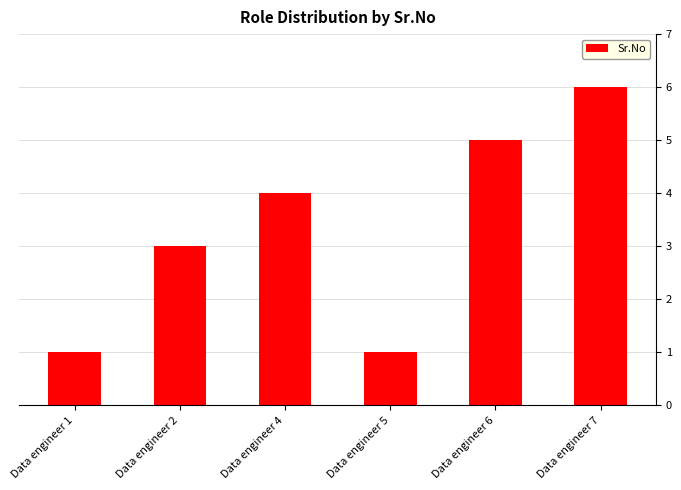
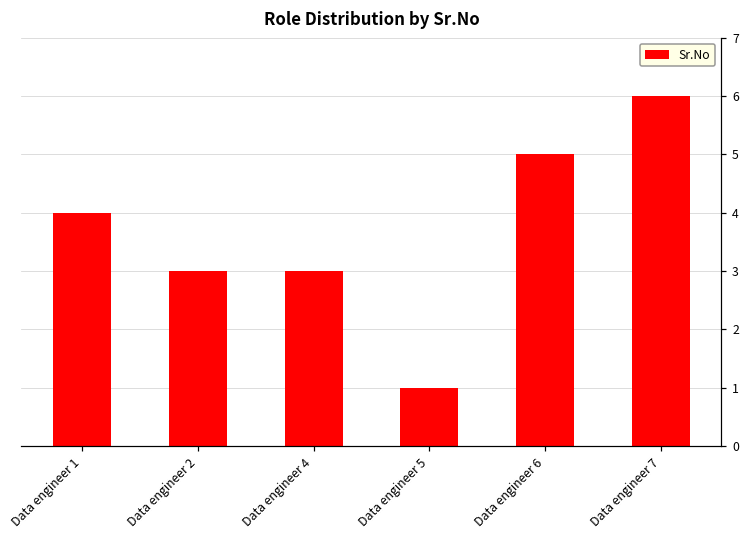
Data engineer 1: 1 -> 4
Data engineer 4: 4 -> 3
